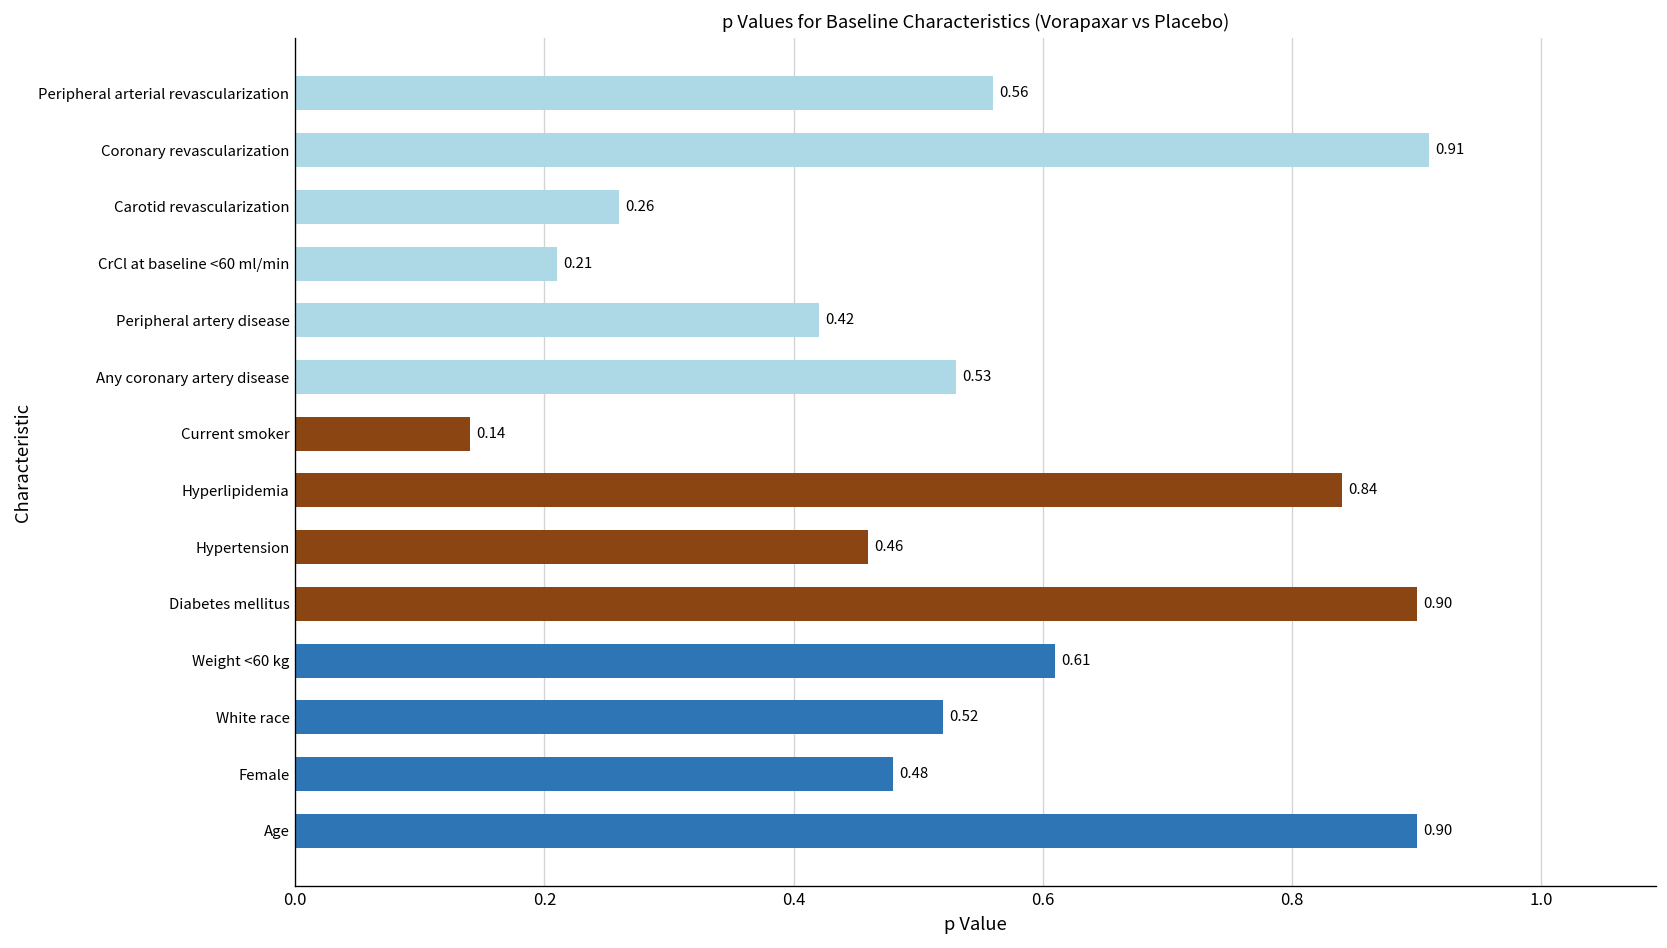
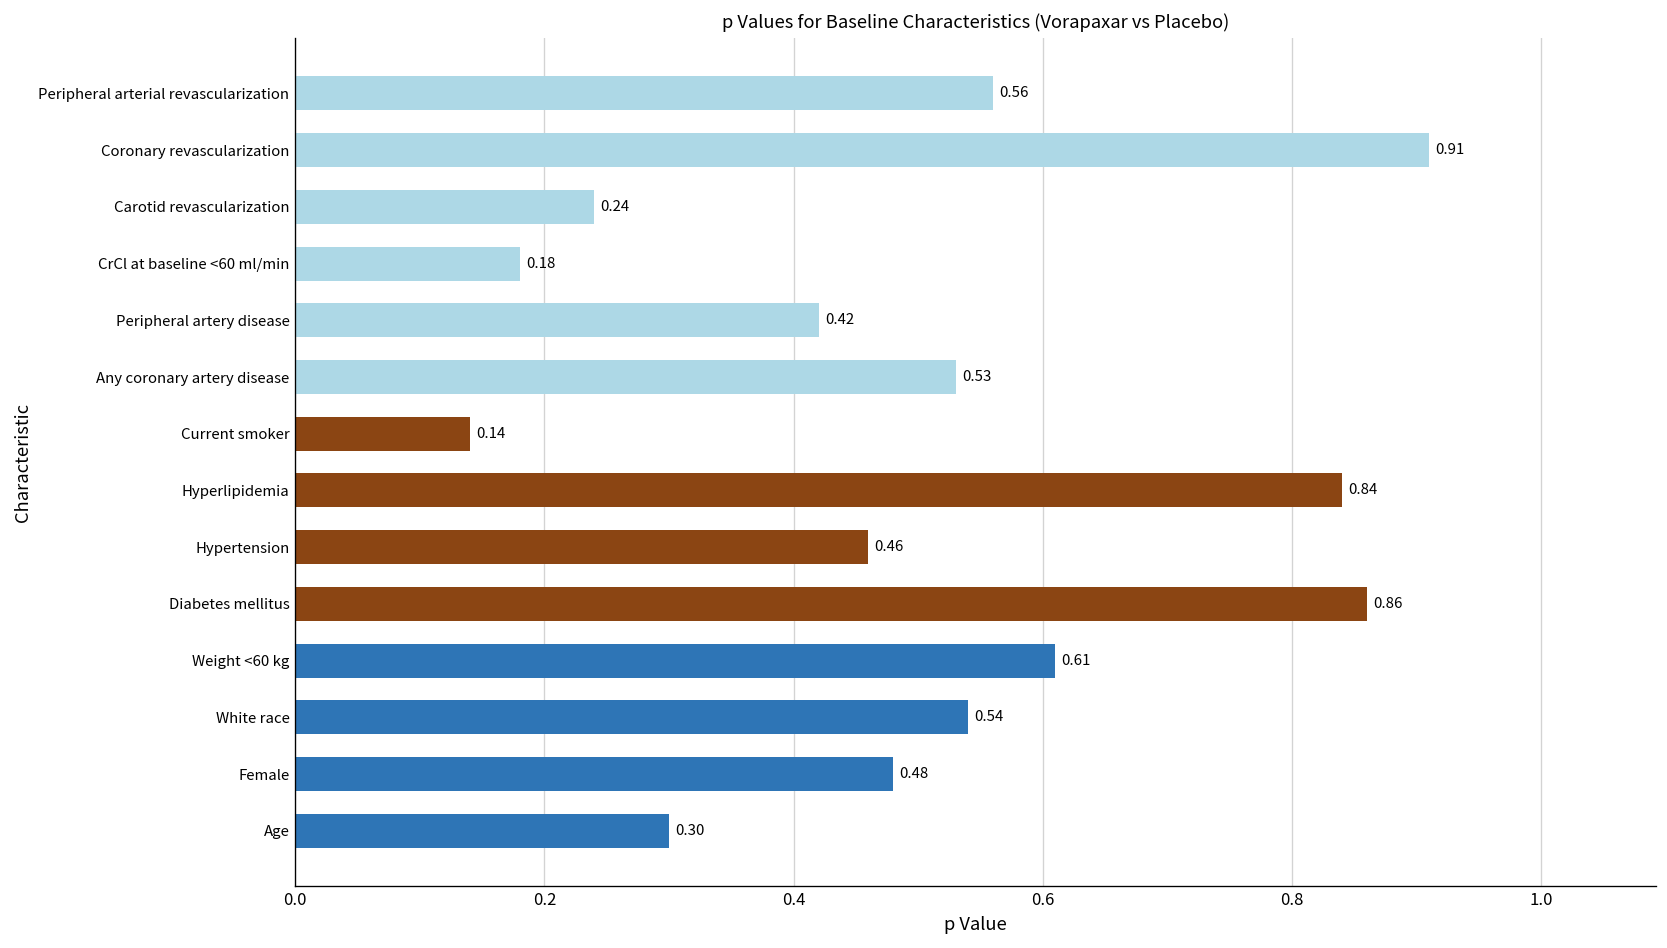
Carotid revascularization: 0.26 -> 0.24
CrCl at baseline <60 ml/min: 0.21 -> 0.18
Diabetes mellitus: 0.90 -> 0.86
White race: 0.52 -> 0.54
Age: 0.90 -> 0.30
